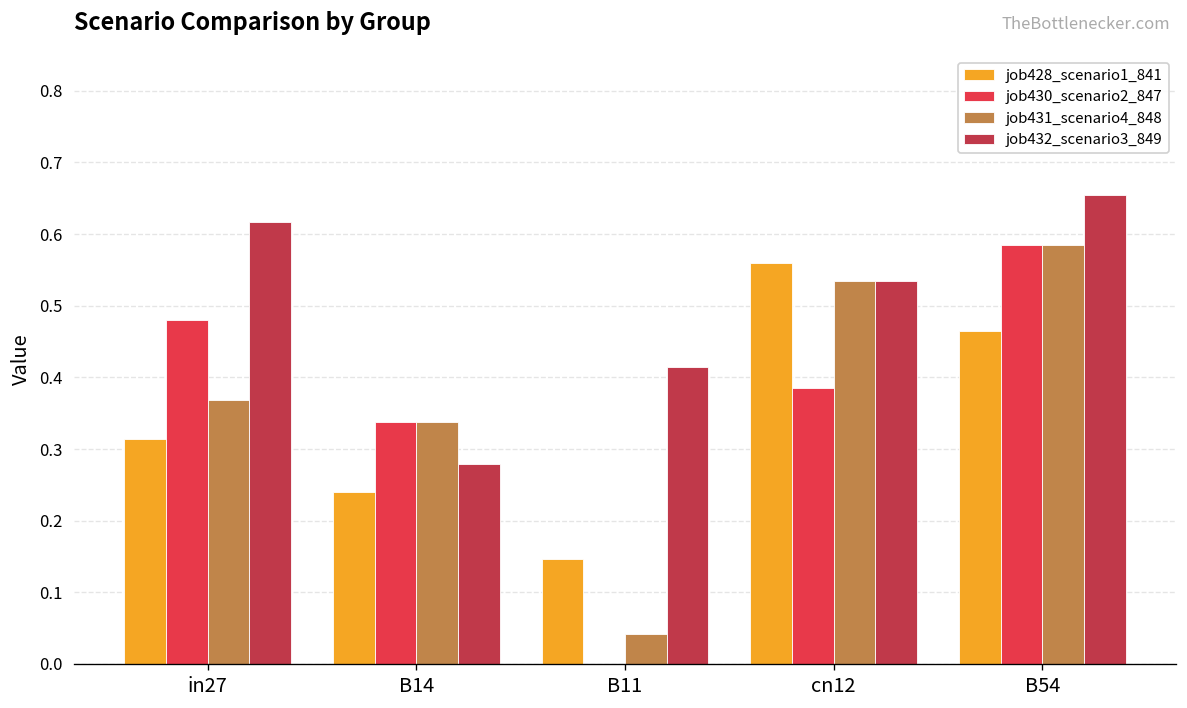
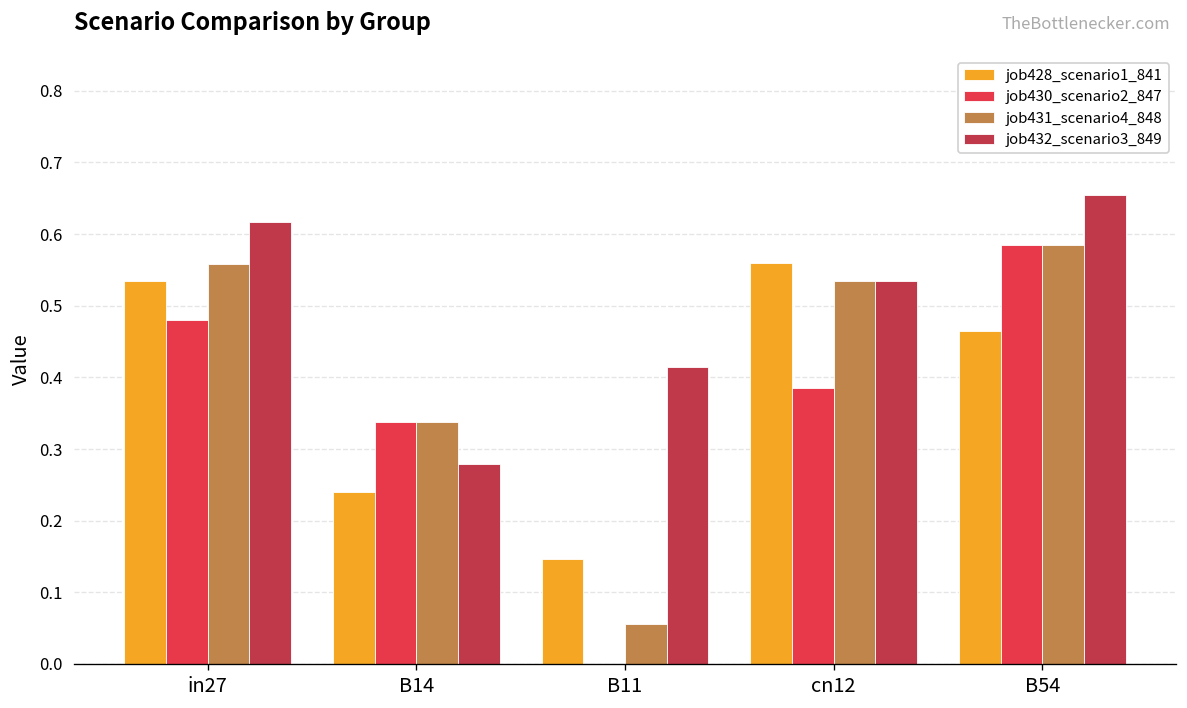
job428_scenario1_841, in27: 0.31 -> 0.54
job431_scenario4_848, in27: 0.37 -> 0.56
job431_scenario4_848, B11: 0.04 -> 0.06
